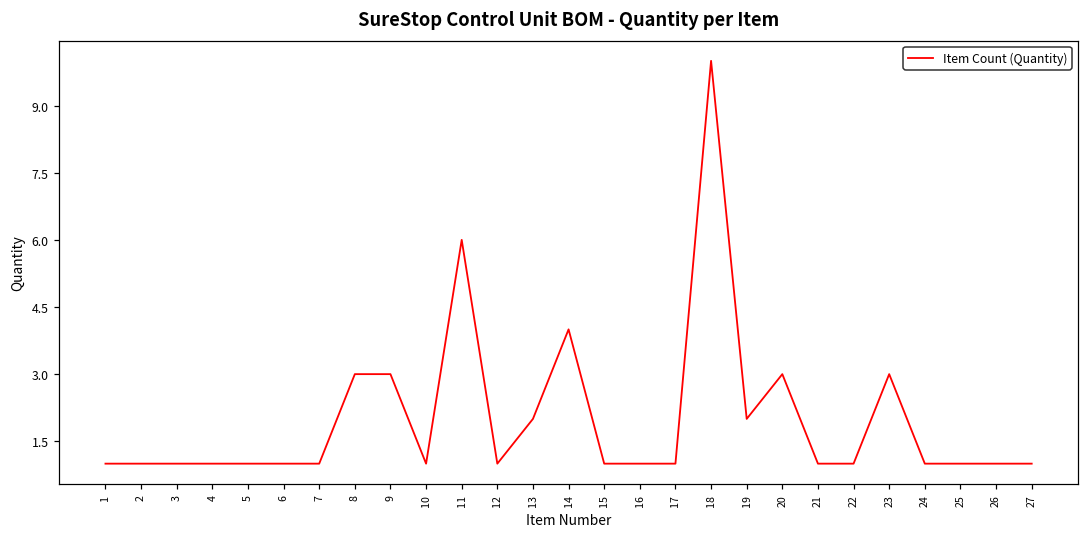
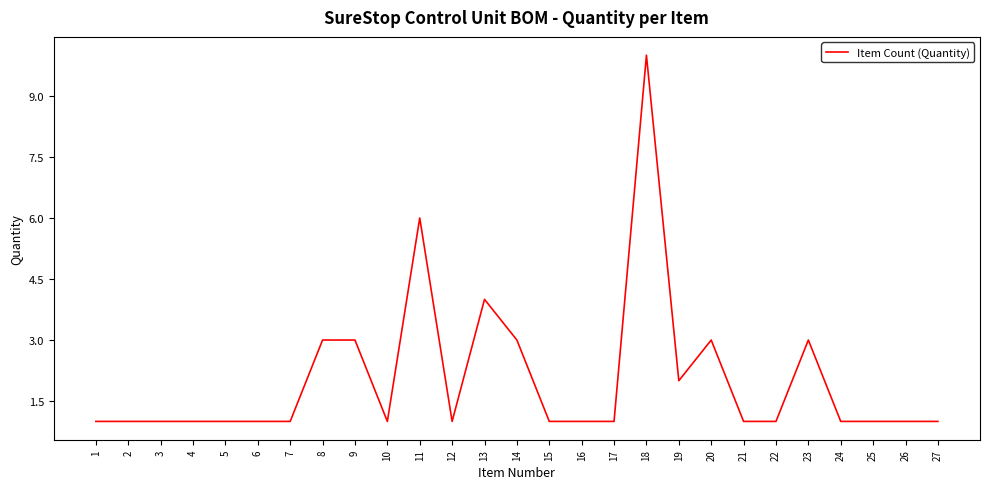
13: 2 -> 4
14: 4 -> 3
